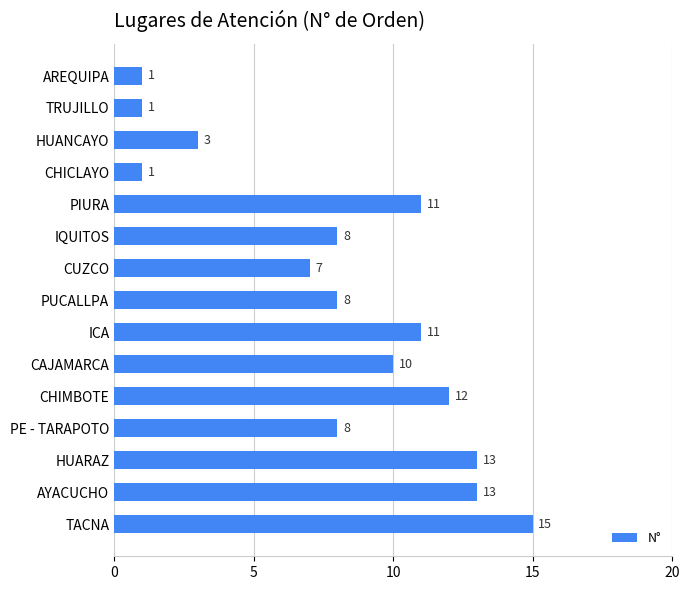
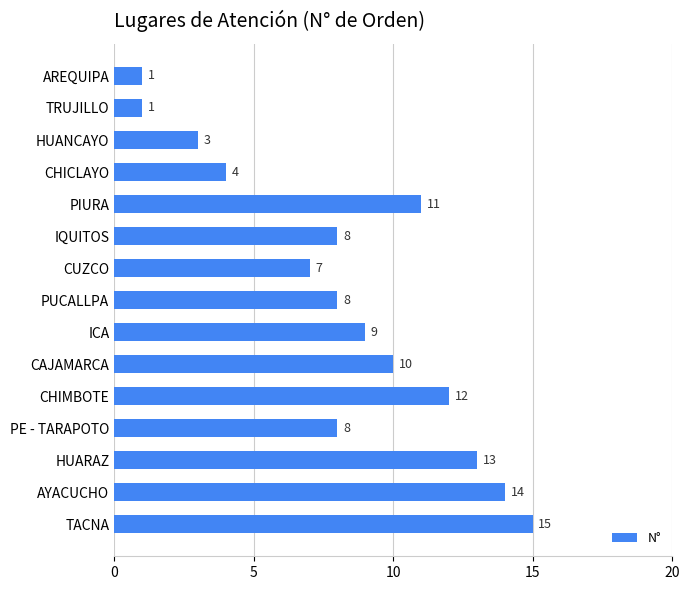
CHICLAYO: 1 -> 4
ICA: 11 -> 9
AYACUCHO: 13 -> 14
